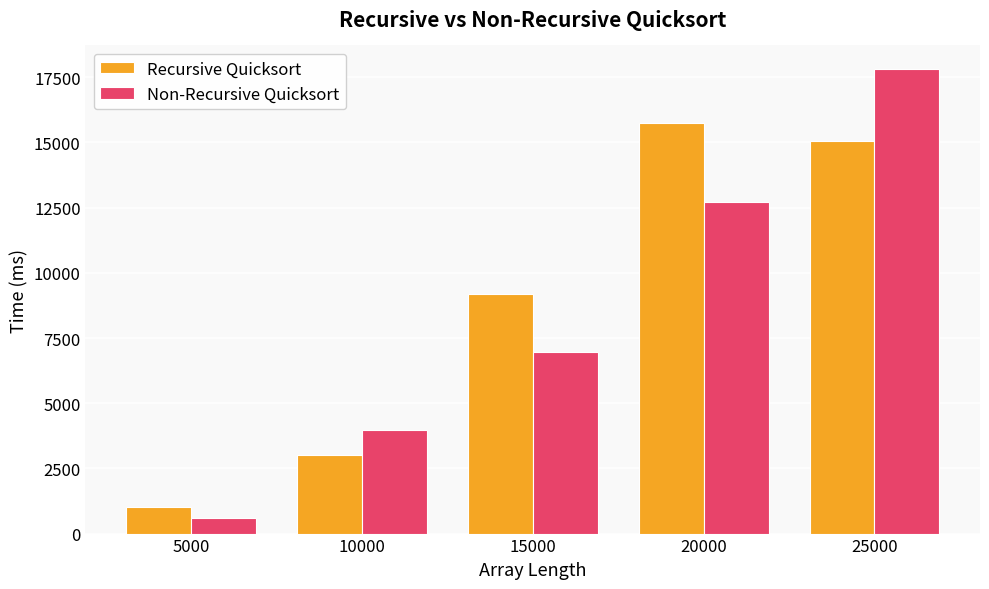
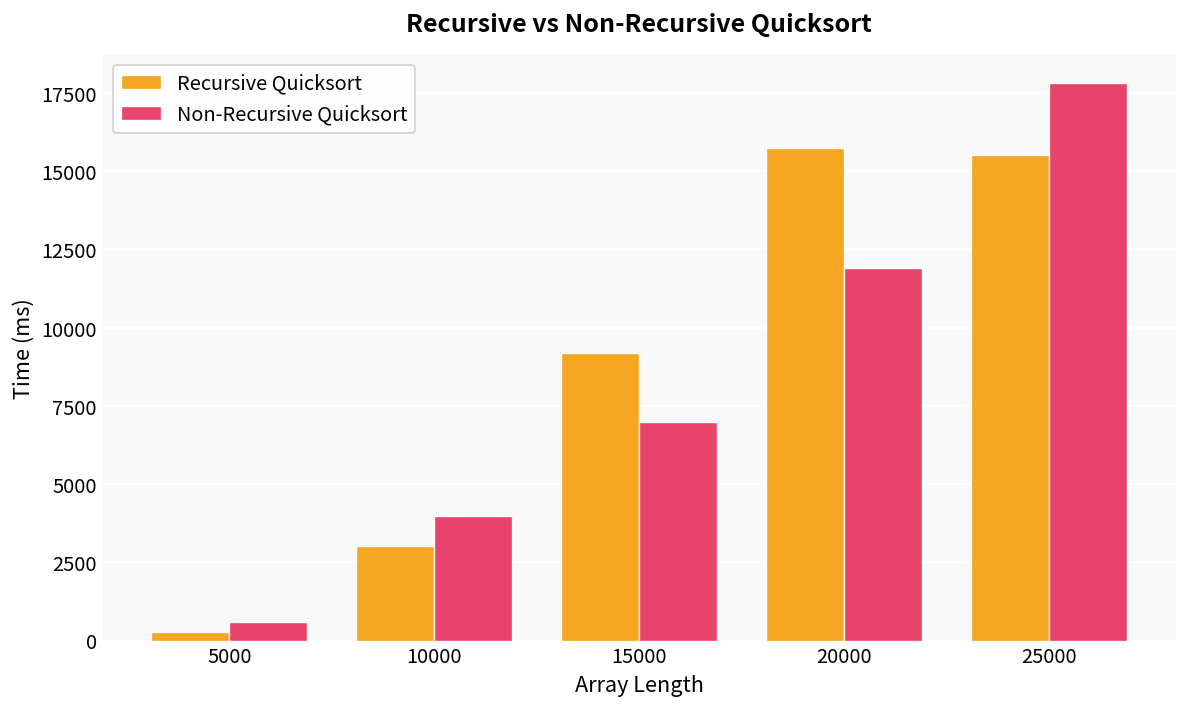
Recursive Quicksort, 5000: 1000 -> 300
Non-Recursive Quicksort, 20000: 12700 -> 11900
Recursive Quicksort, 25000: 15000 -> 15500
